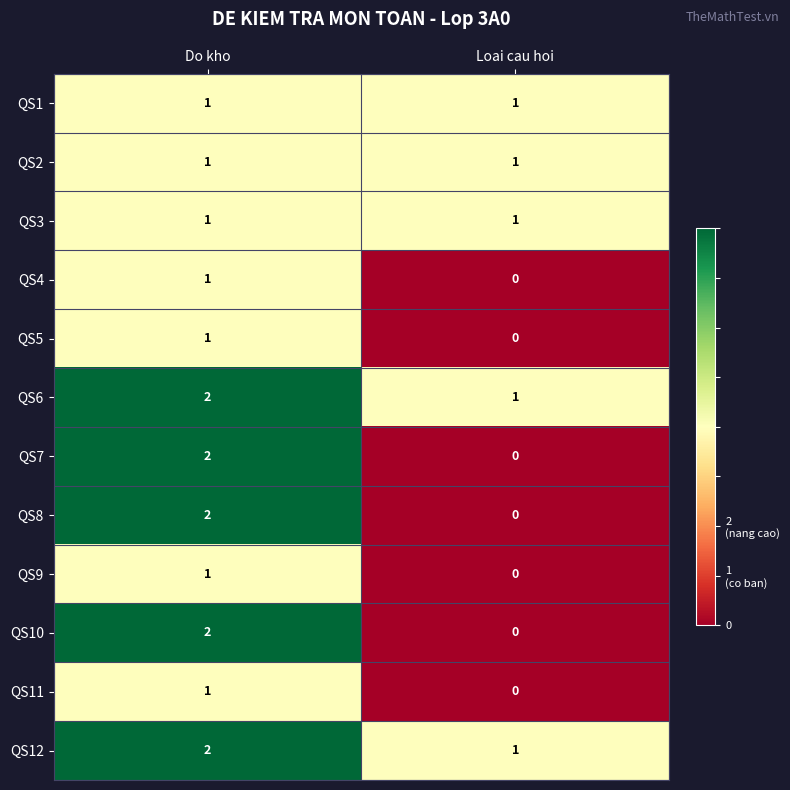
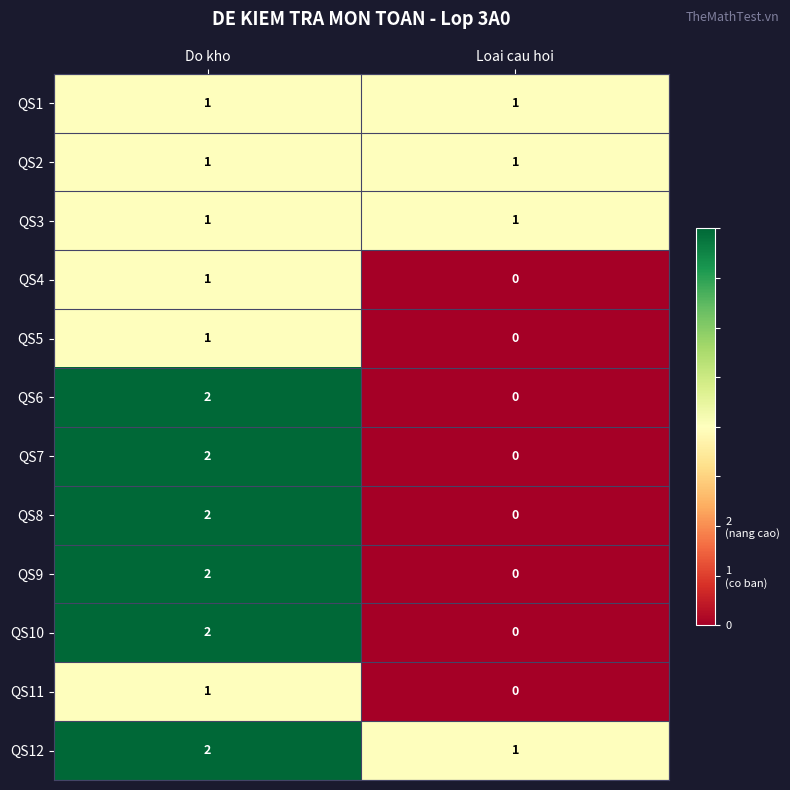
QS6, Loai cau hoi: 1 -> 0
QS9, Do kho: 1 -> 2
